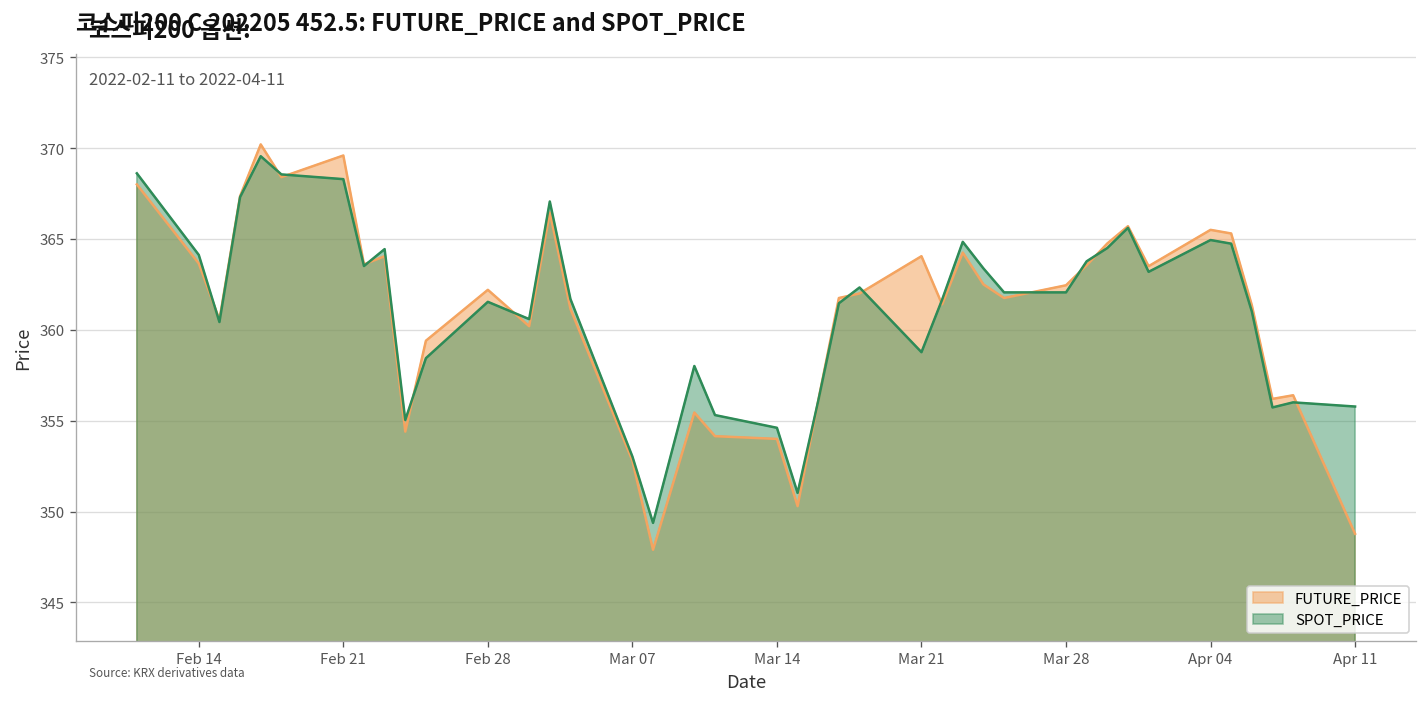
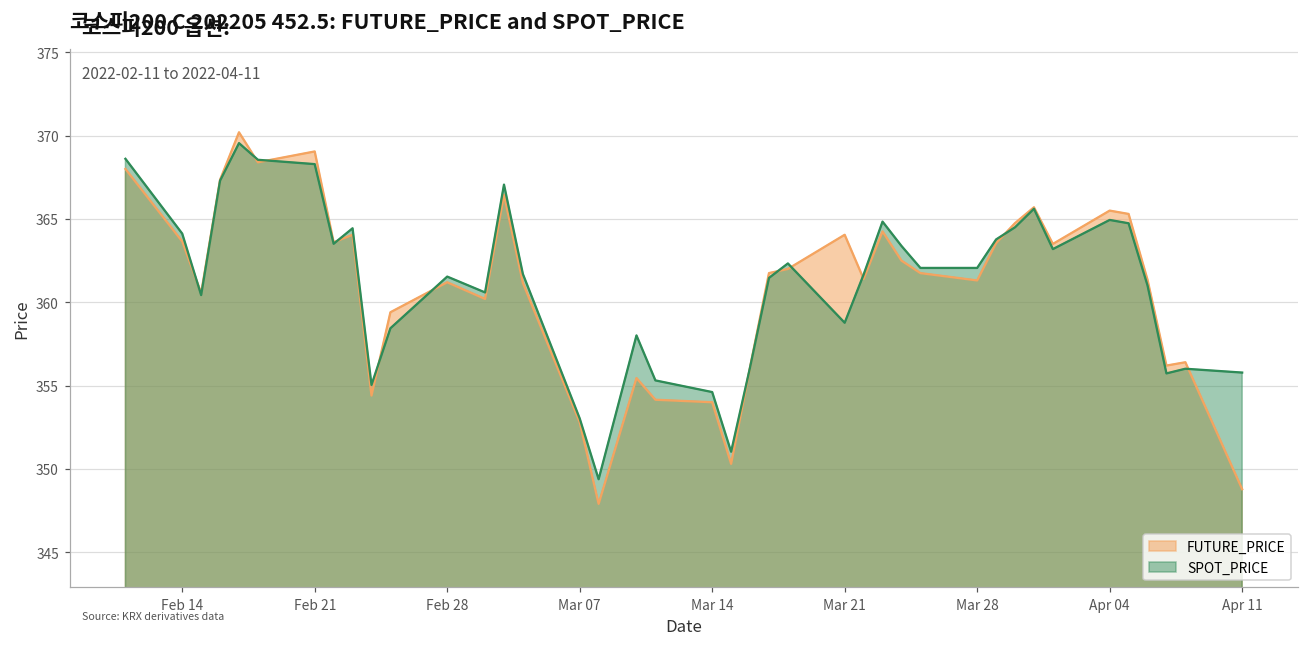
FUTURE_PRICE, Feb 21: 369.6 -> 369.1
FUTURE_PRICE, Feb 28: 362.2 -> 361.2
FUTURE_PRICE, Mar 28: 362.5 -> 361.3
